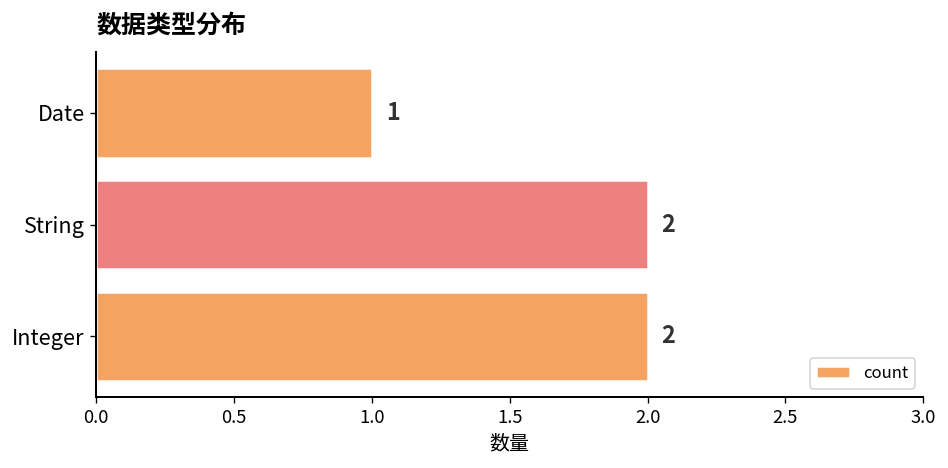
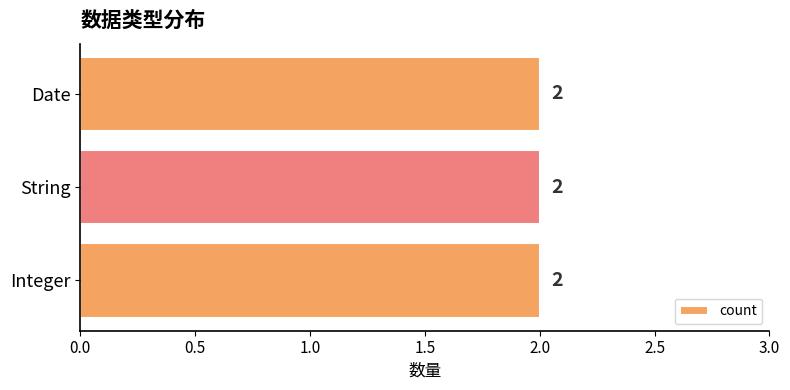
Date: 1 -> 2
